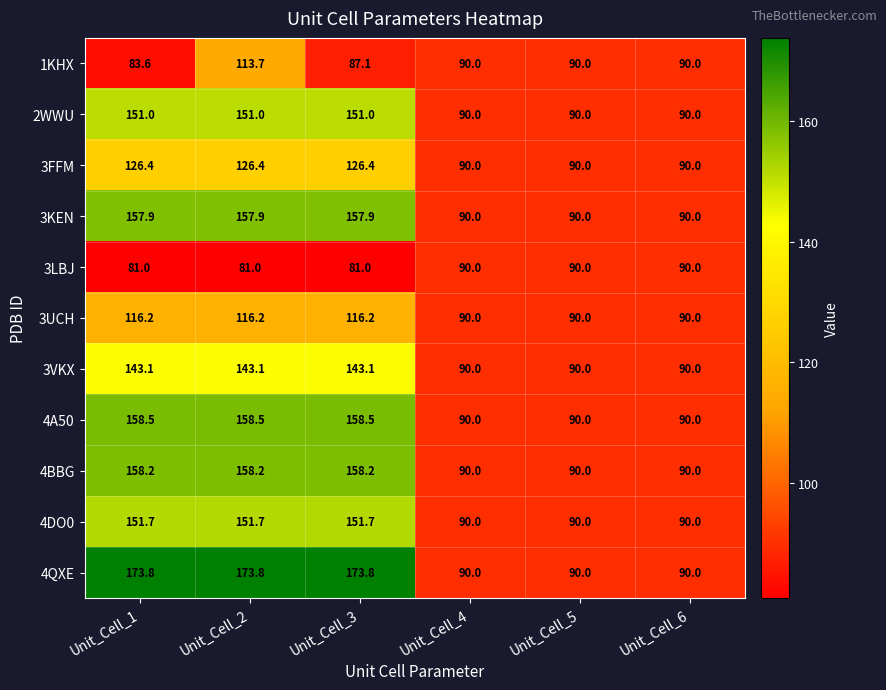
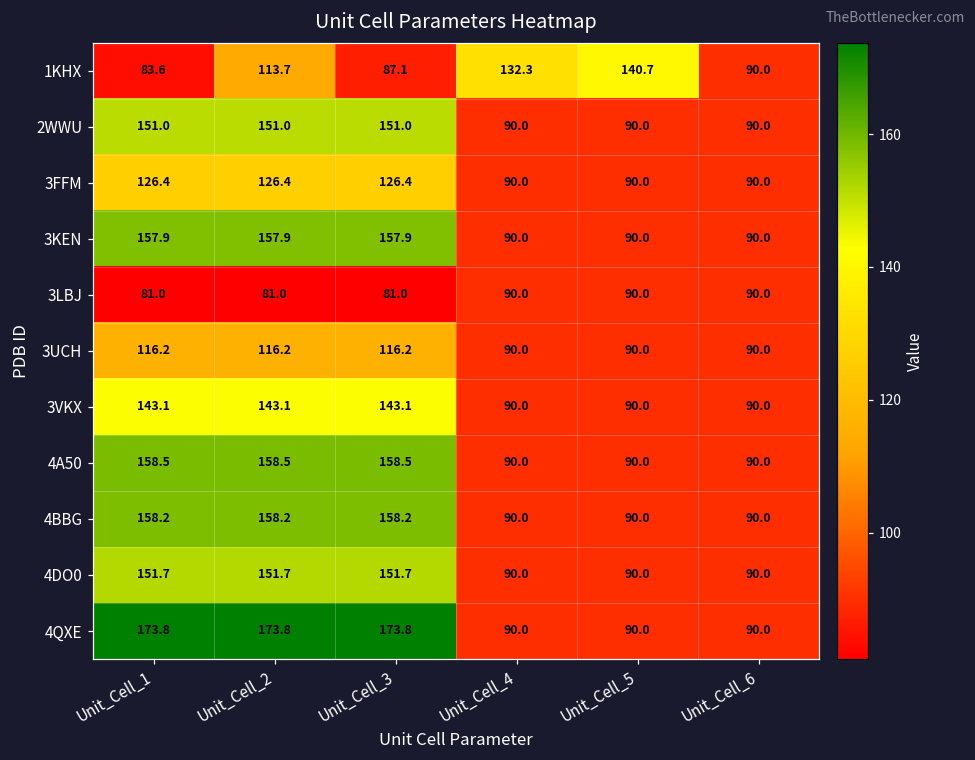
1KHX, Unit_Cell_4: 90.0 -> 132.3
1KHX, Unit_Cell_5: 90.0 -> 140.7
